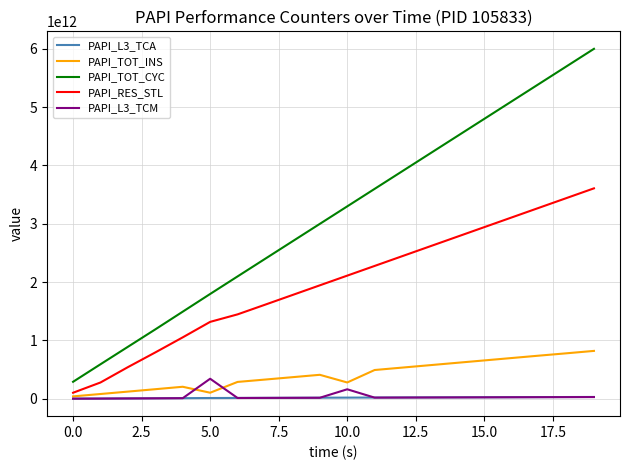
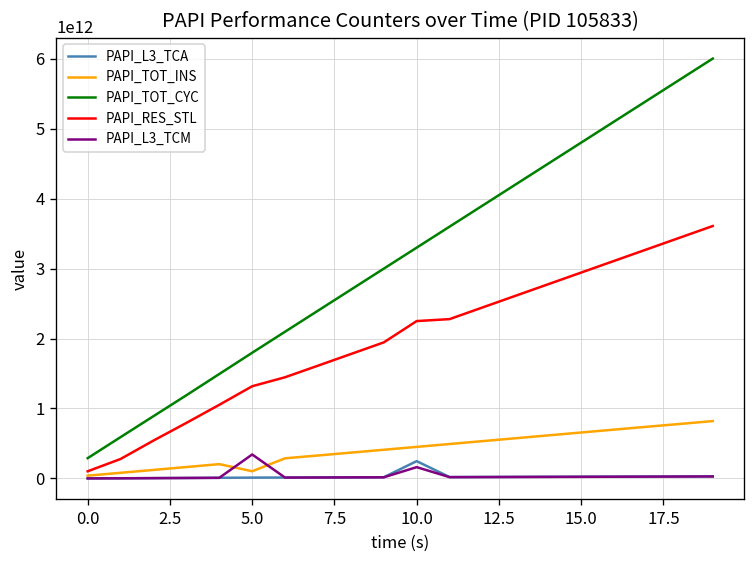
PAPI_L3_TCA, 10.0: 0 -> 200000000000
PAPI_TOT_INS, 10.0: 300000000000 -> 500000000000
PAPI_RES_STL, 10.0: 2100000000000 -> 2200000000000
